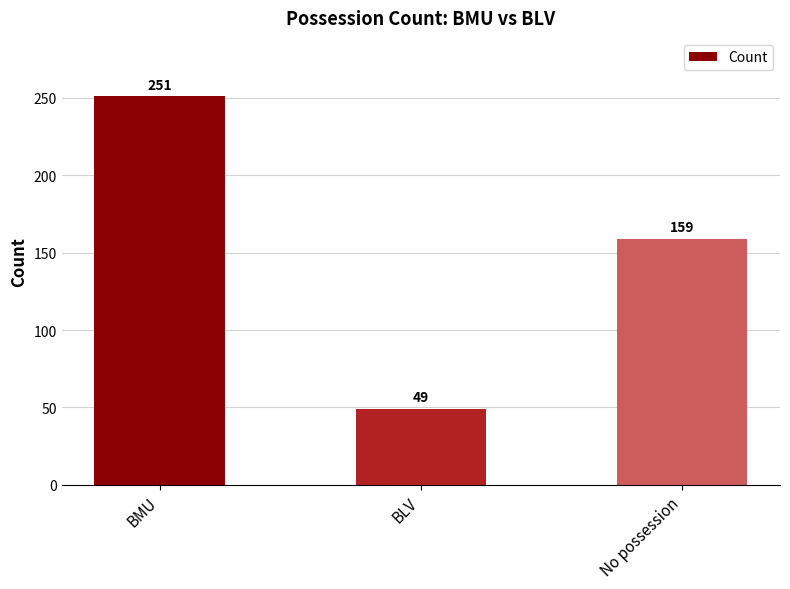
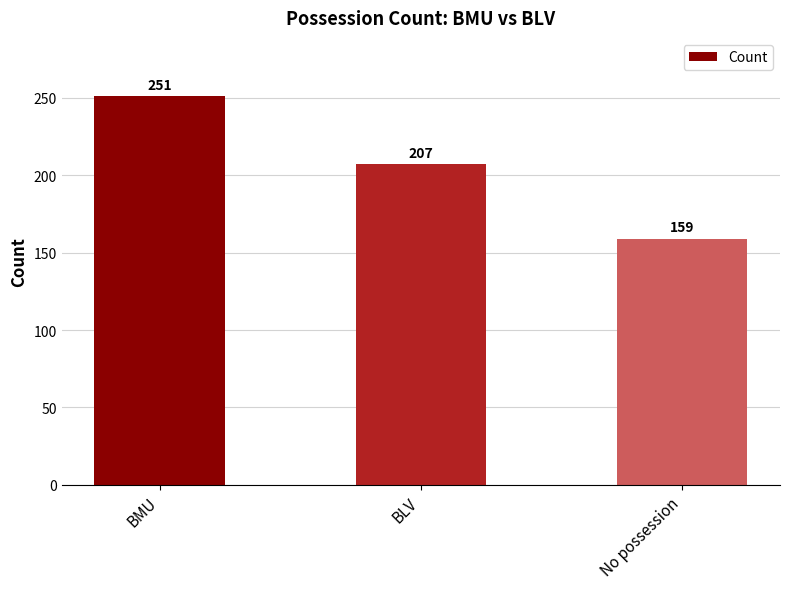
BLV: 49 -> 207
